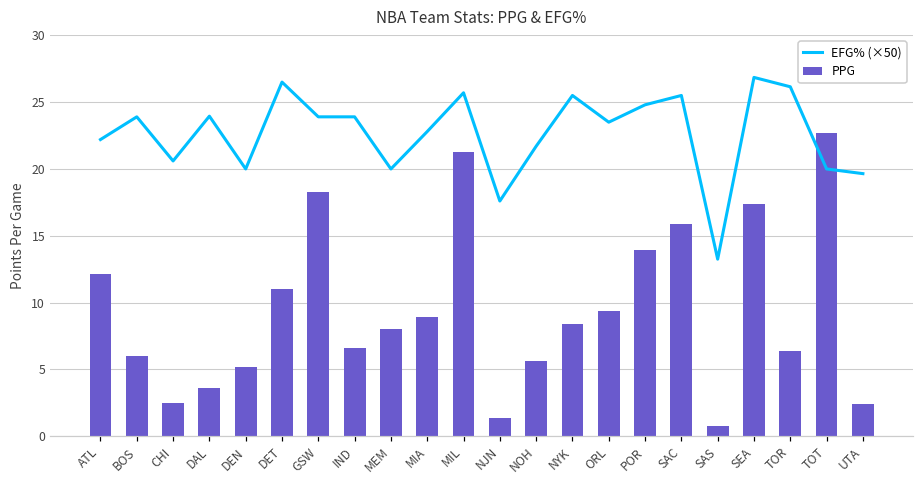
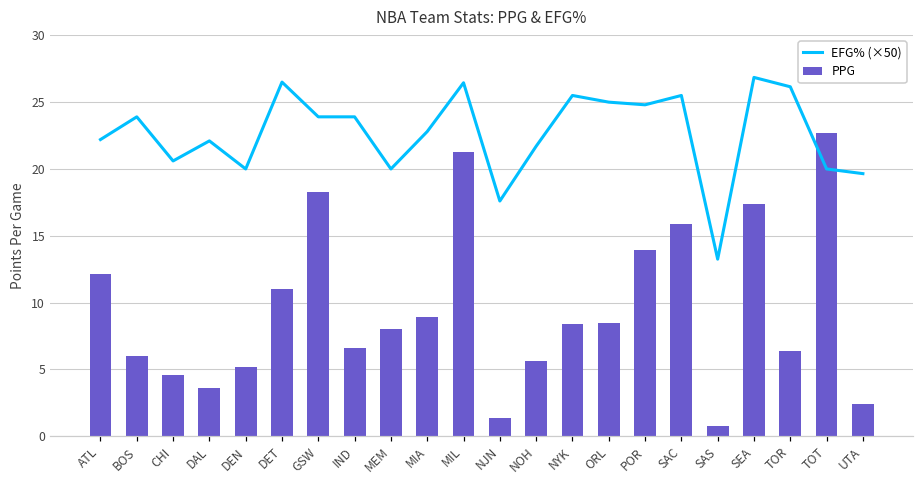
PPG, CHI: 2.5 -> 4.6
EFG% (×50), DAL: 24.0 -> 22.1
EFG% (×50), MIL: 25.7 -> 26.5
EFG% (×50), ORL: 23.5 -> 25.0
PPG, ORL: 9.4 -> 8.5
